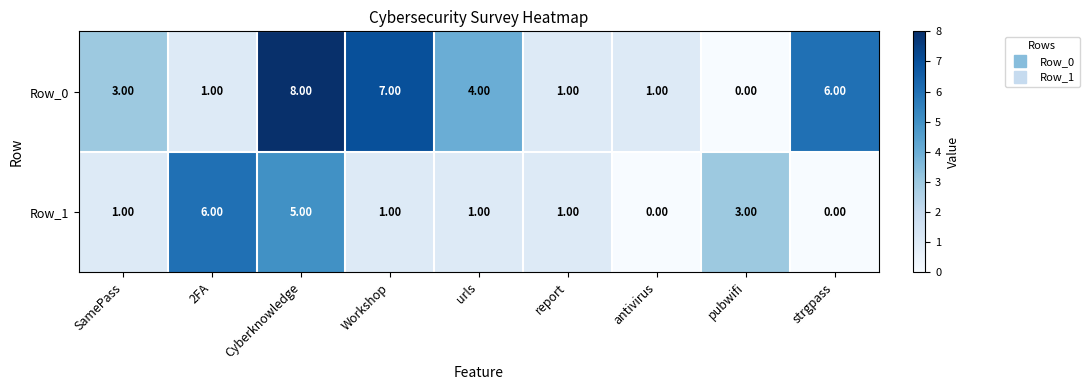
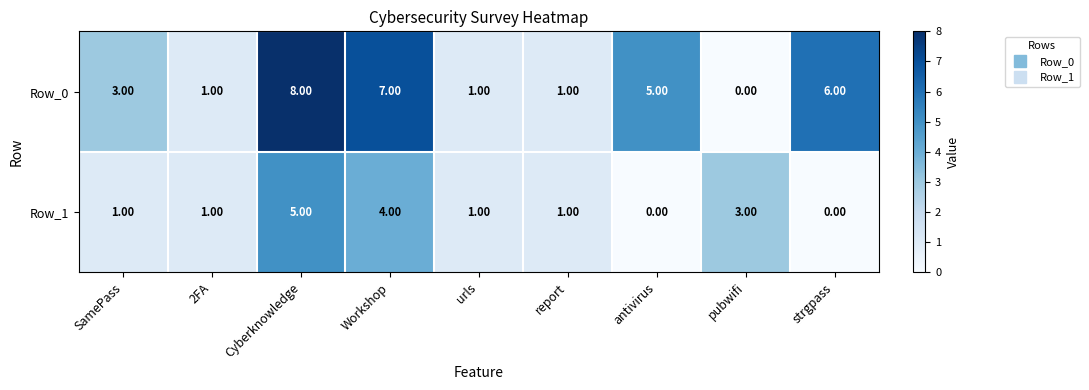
Row_0, urls: 4.00 -> 1.00
Row_0, antivirus: 1.00 -> 5.00
Row_1, 2FA: 6.00 -> 1.00
Row_1, Workshop: 1.00 -> 4.00
